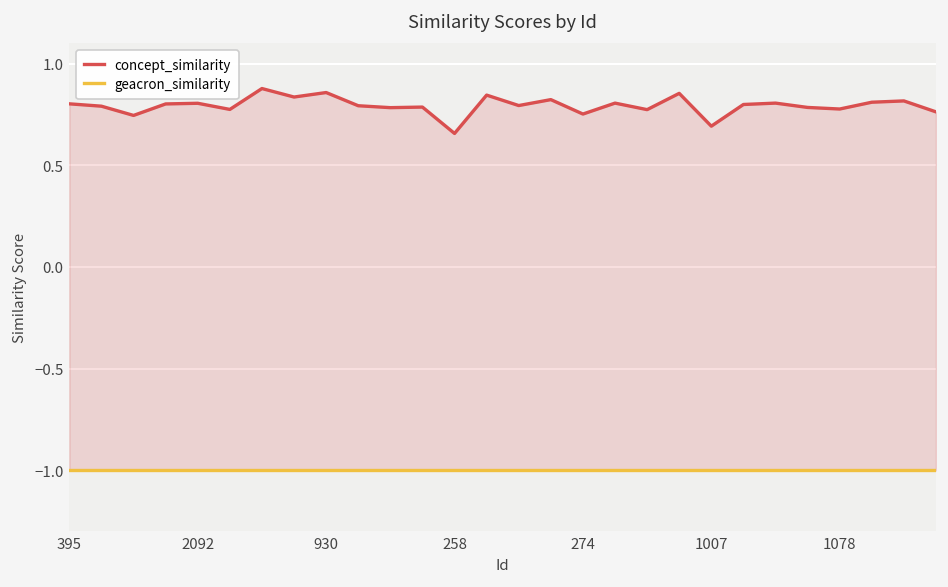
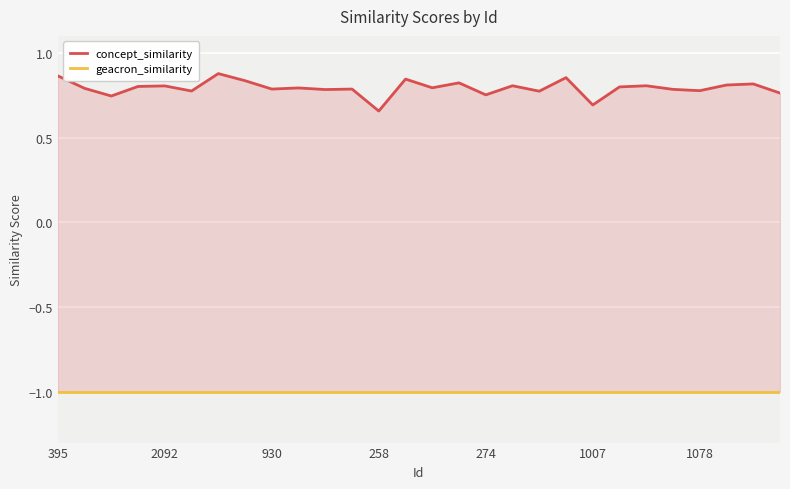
concept_similarity, 395: 0.80 -> 0.86
concept_similarity, 930: 0.86 -> 0.79
